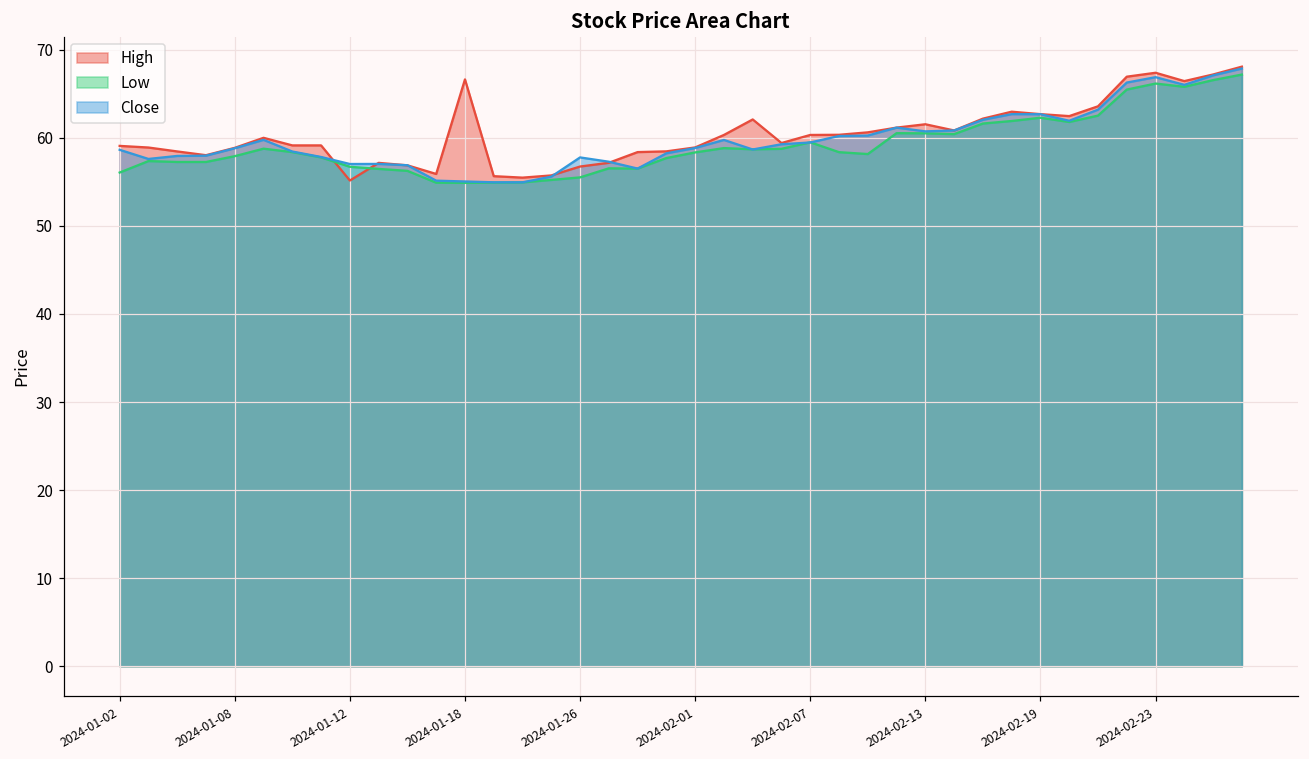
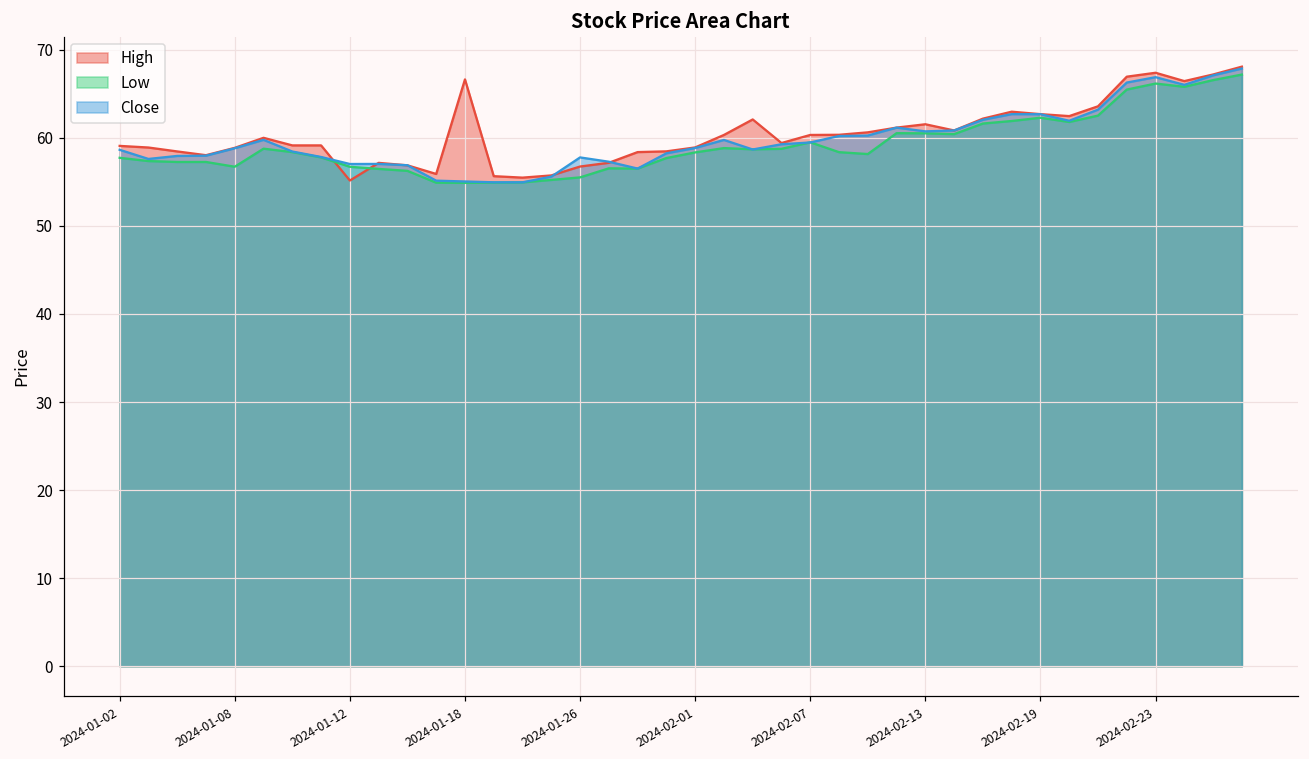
Low, 2024-01-02: 56 -> 58
Low, 2024-01-08: 58 -> 57
